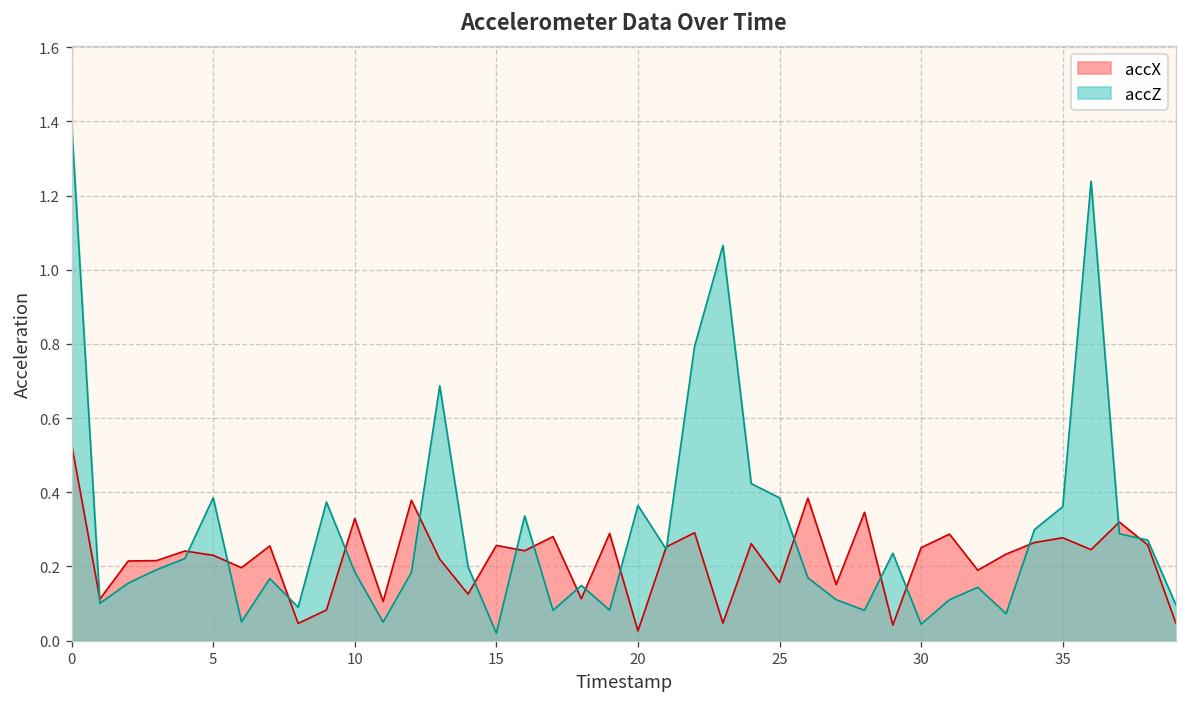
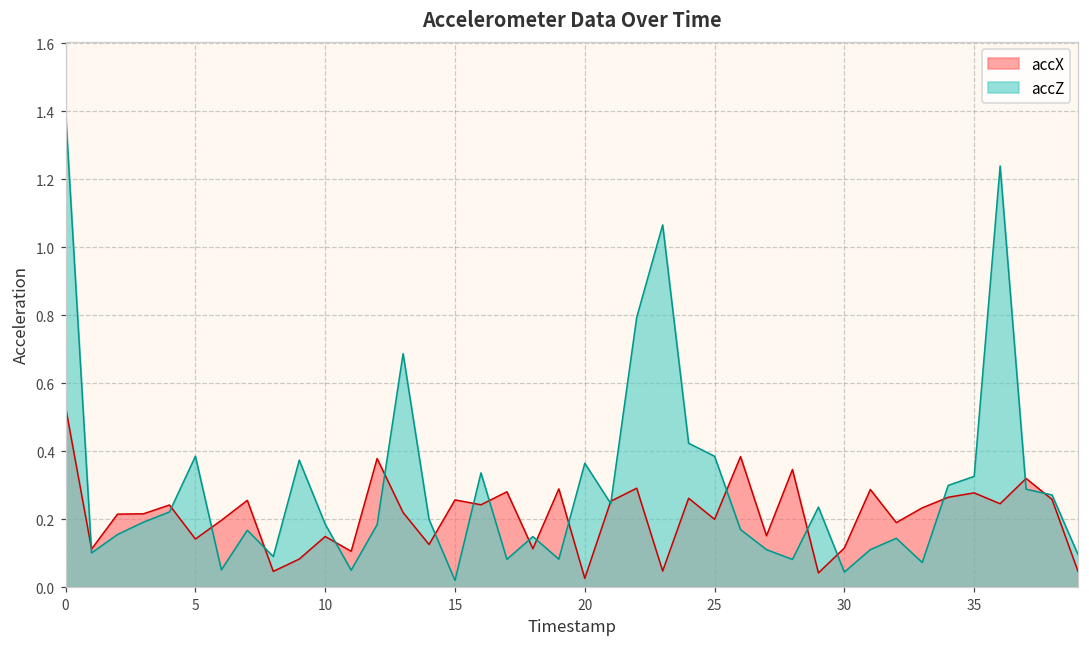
accX, 5: 0.23 -> 0.14
accX, 10: 0.33 -> 0.15
accX, 25: 0.16 -> 0.20
accX, 30: 0.25 -> 0.12
accZ, 35: 0.36 -> 0.33
